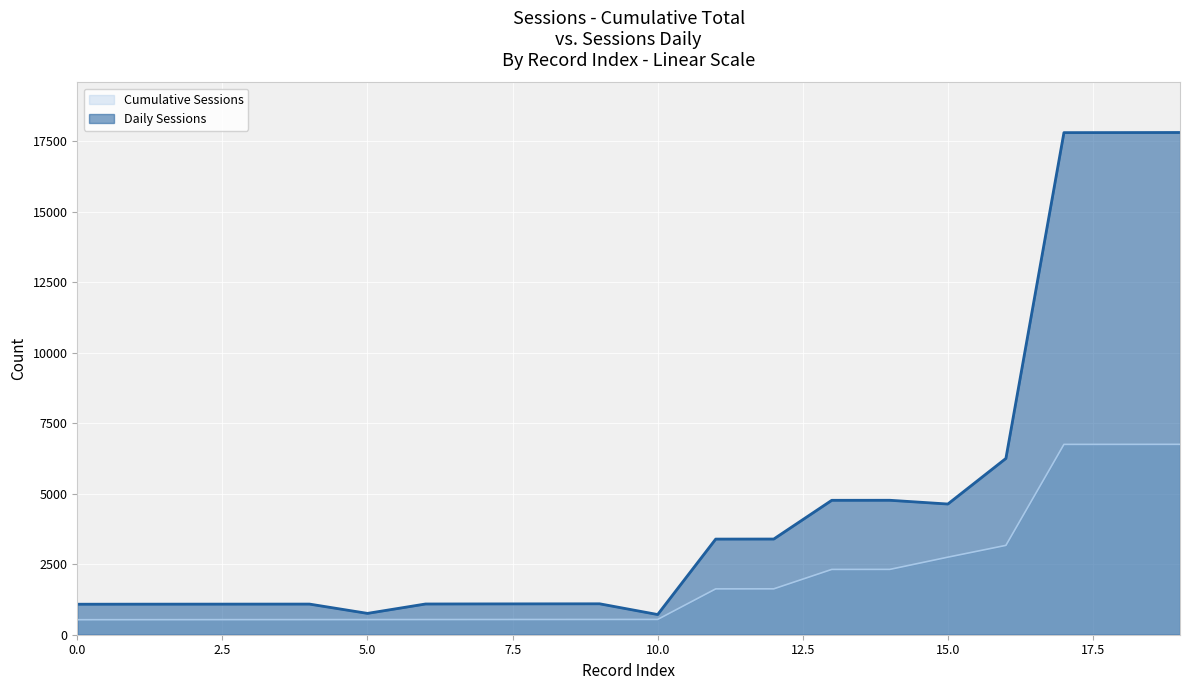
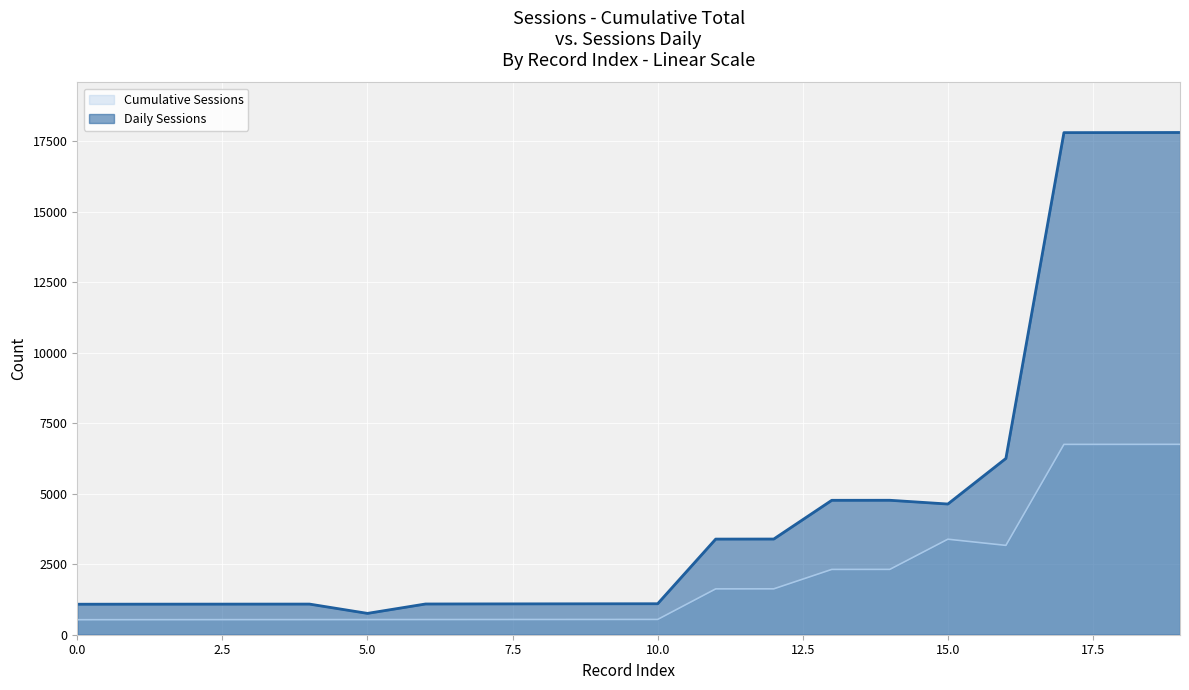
Daily Sessions, 10.0: 700 -> 1100
Cumulative Sessions, 15.0: 2800 -> 3400
